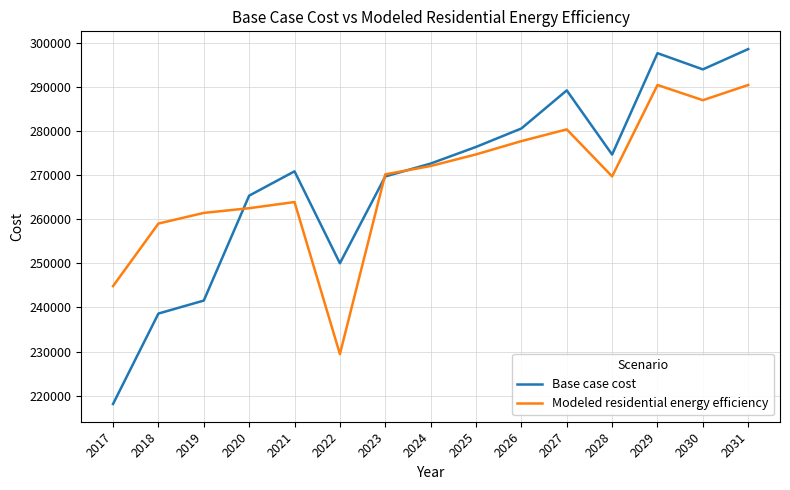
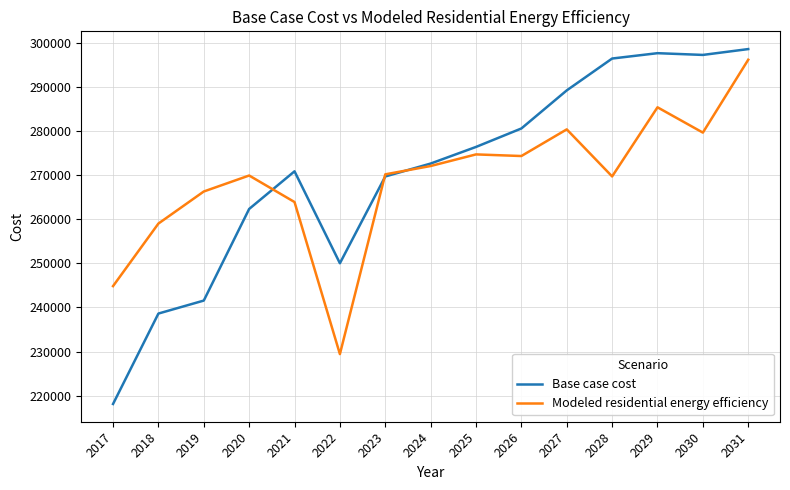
Modeled residential energy efficiency, 2019: 261000 -> 266000
Base case cost, 2020: 265000 -> 262000
Modeled residential energy efficiency, 2020: 262000 -> 270000
Modeled residential energy efficiency, 2026: 278000 -> 274000
Base case cost, 2028: 275000 -> 296000
Modeled residential energy efficiency, 2029: 290000 -> 285000
Base case cost, 2030: 294000 -> 297000
Modeled residential energy efficiency, 2030: 287000 -> 280000
Modeled residential energy efficiency, 2031: 290000 -> 296000
